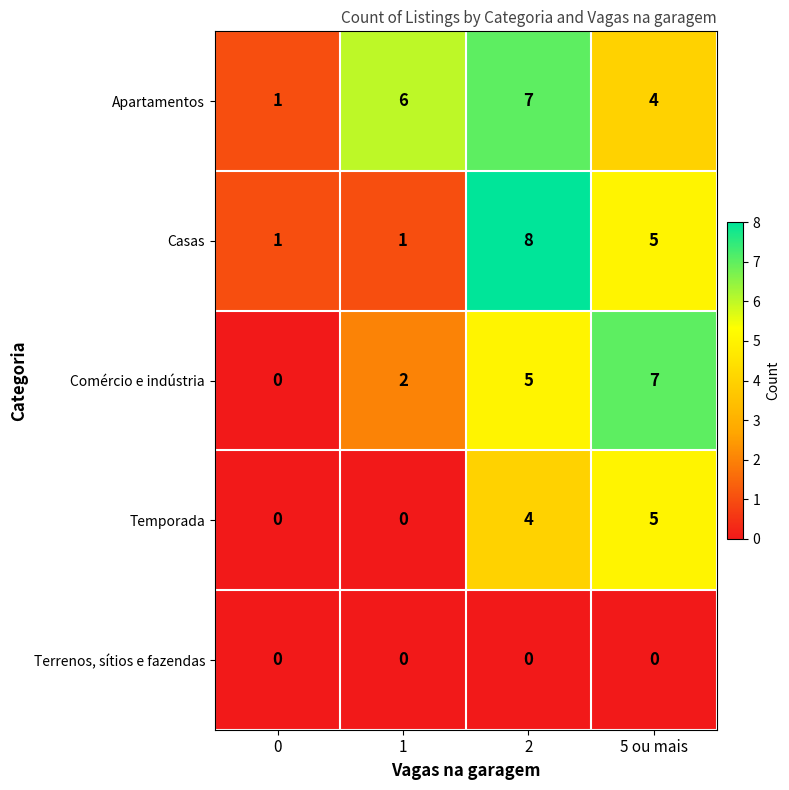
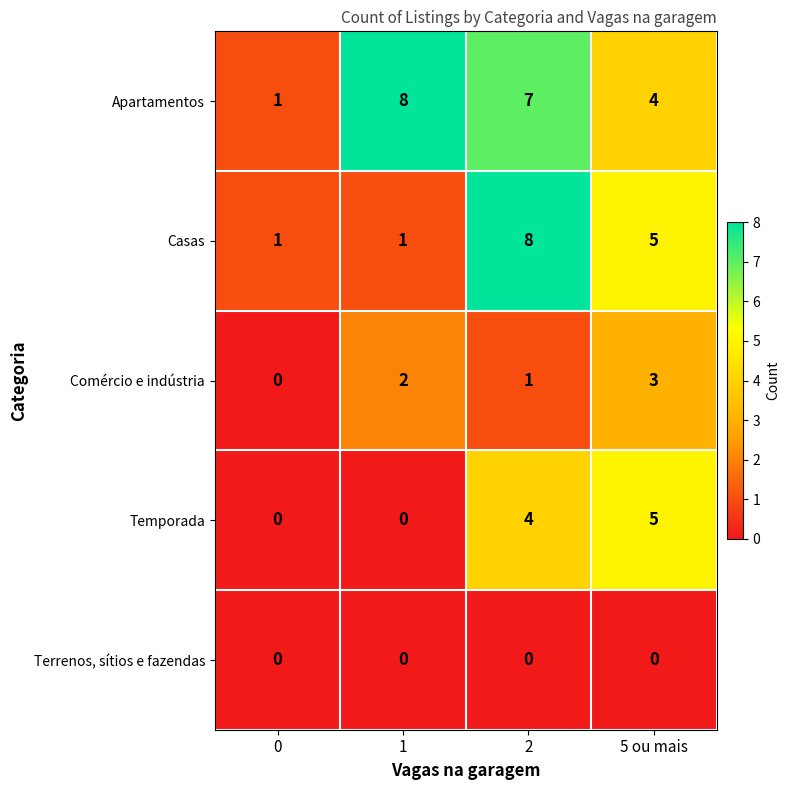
Apartamentos, 1: 6 -> 8
Comércio e indústria, 2: 5 -> 1
Comércio e indústria, 5 ou mais: 7 -> 3
